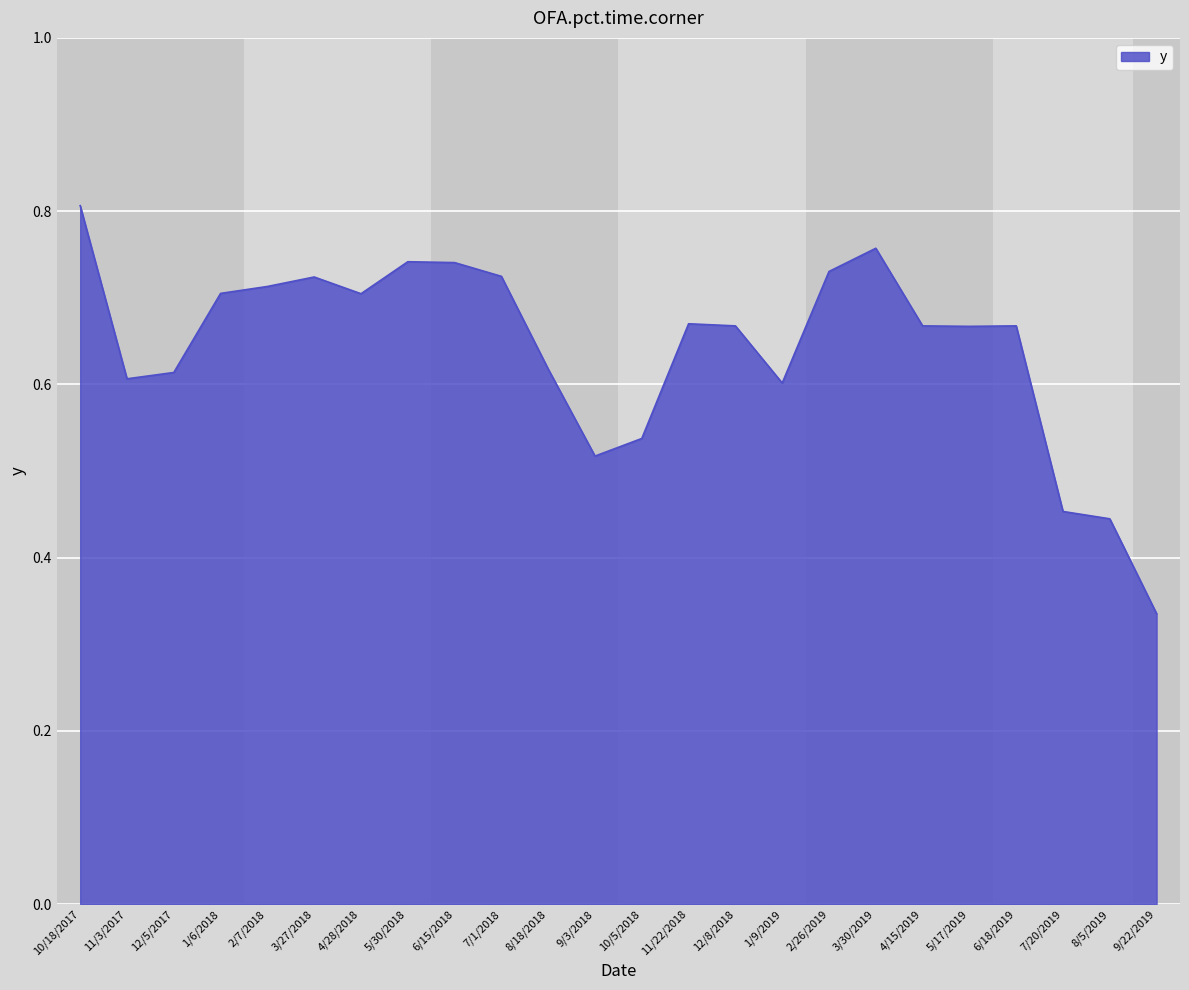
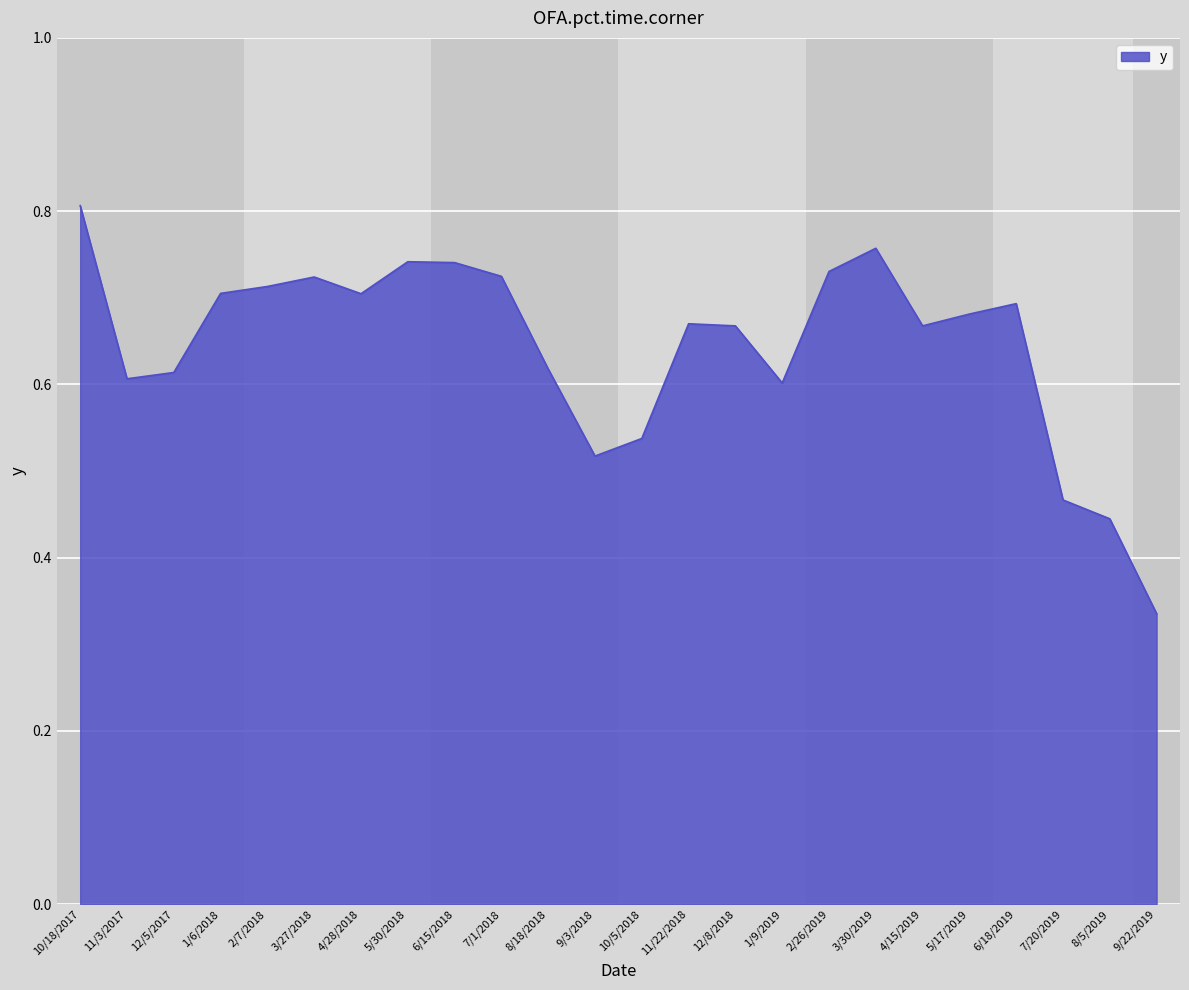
5/17/2019: 0.67 -> 0.68
6/18/2019: 0.67 -> 0.69
7/20/2019: 0.45 -> 0.47
